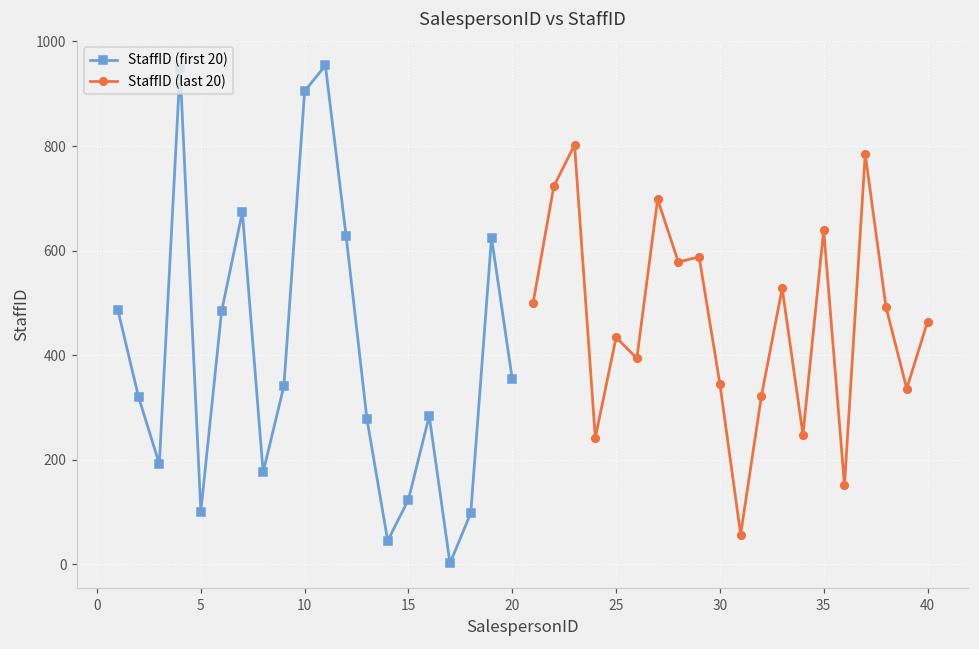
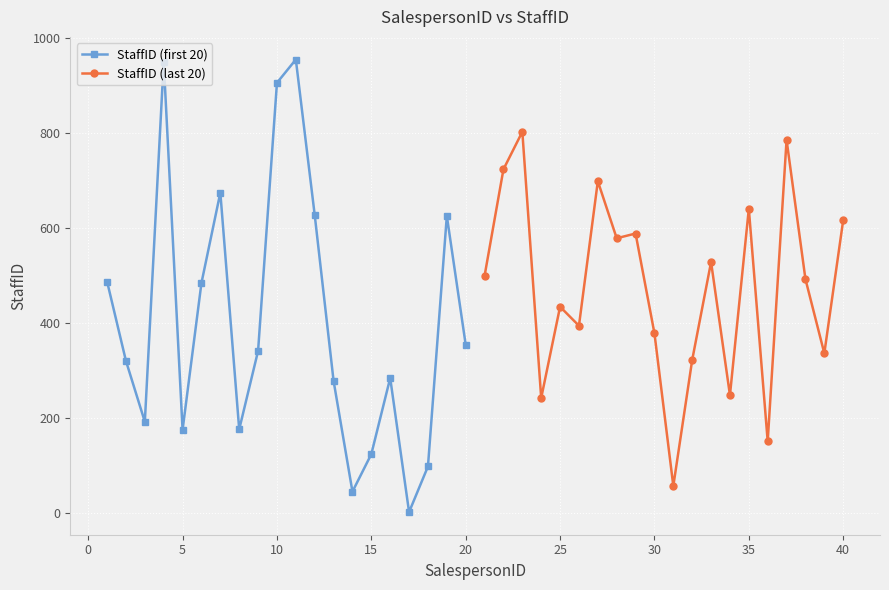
StaffID (first 20), 5: 100 -> 180
StaffID (last 20), 30: 350 -> 380
StaffID (last 20), 40: 460 -> 620
